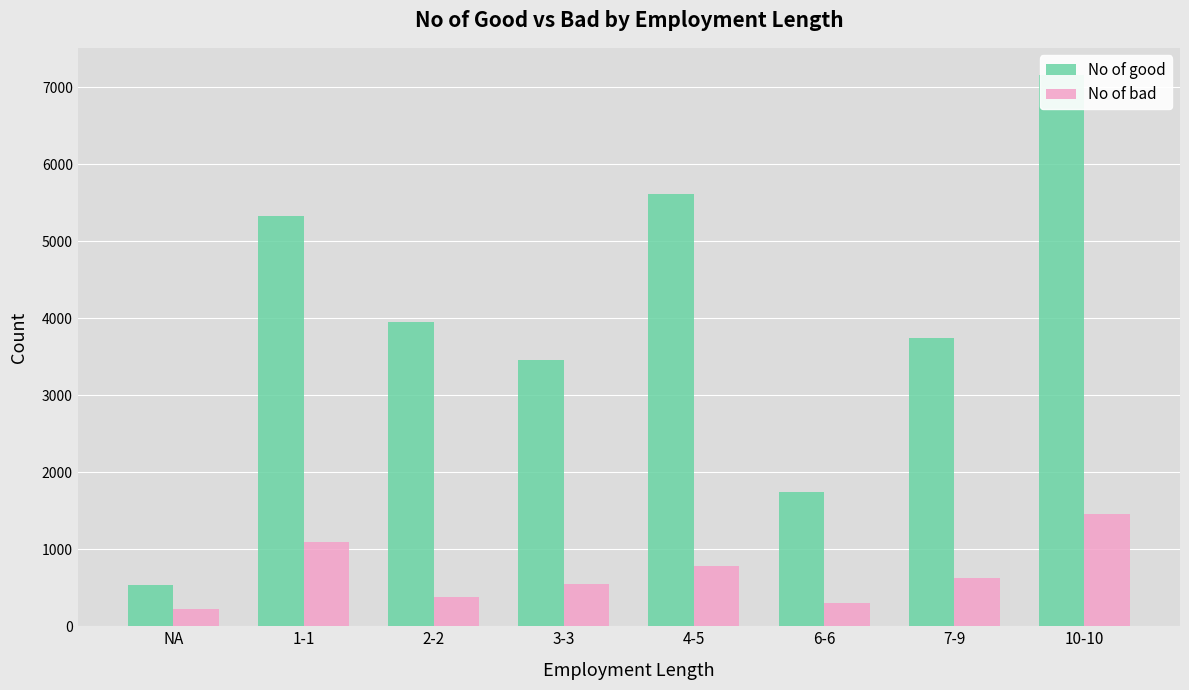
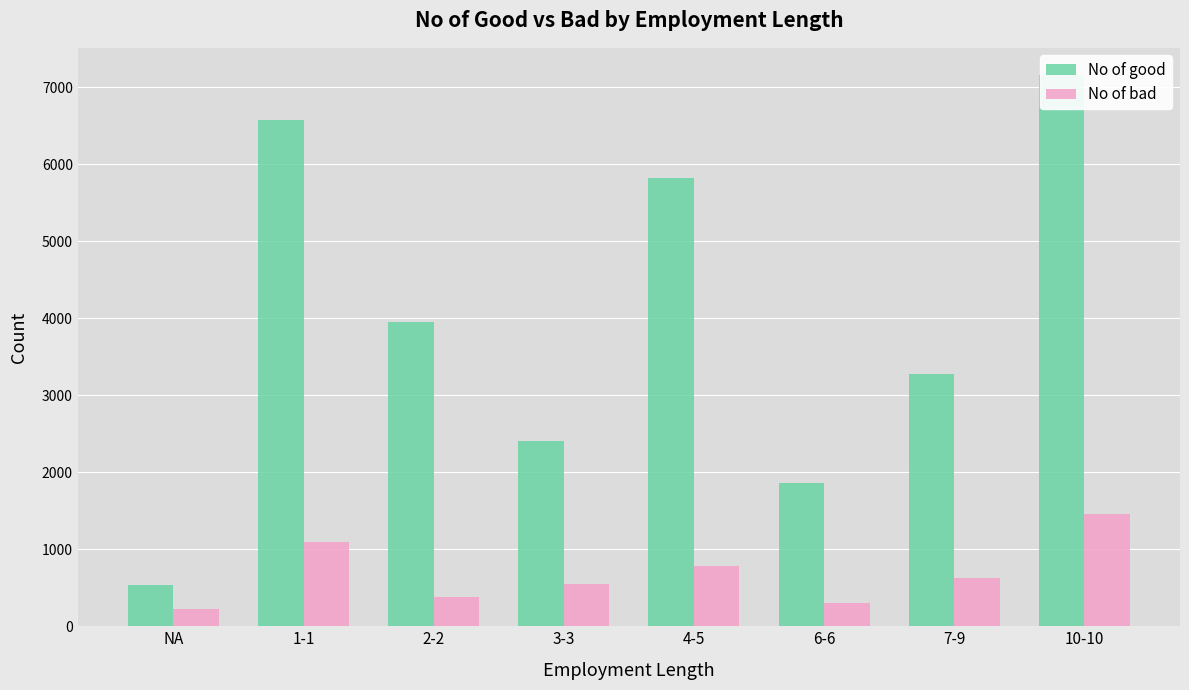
No of good, 1-1: 5300 -> 6600
No of good, 3-3: 3500 -> 2400
No of good, 4-5: 5600 -> 5800
No of good, 6-6: 1700 -> 1900
No of good, 7-9: 3700 -> 3300
